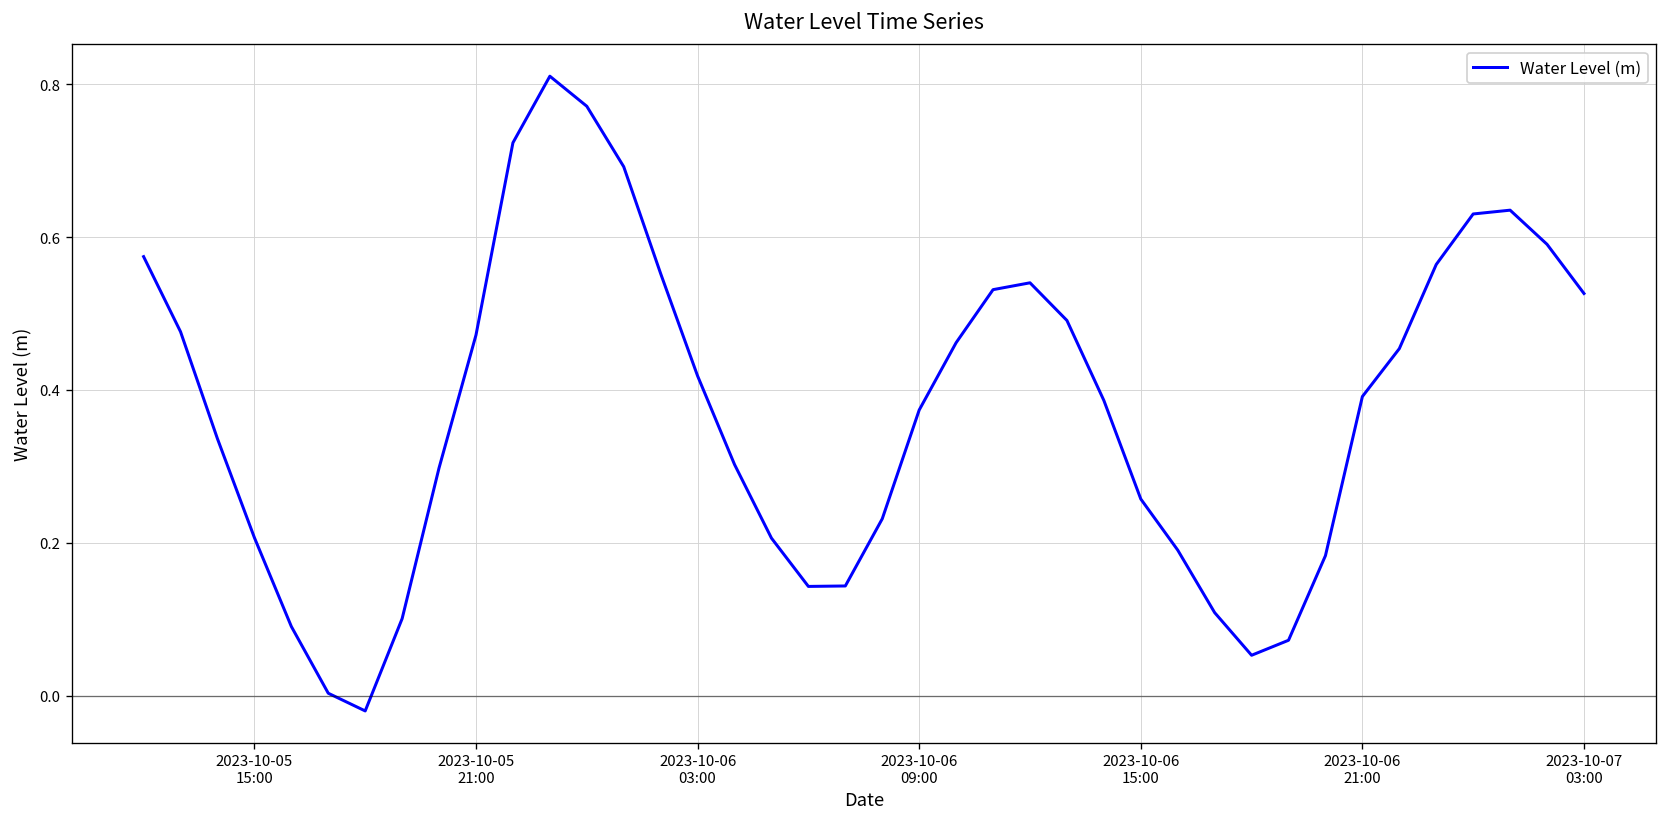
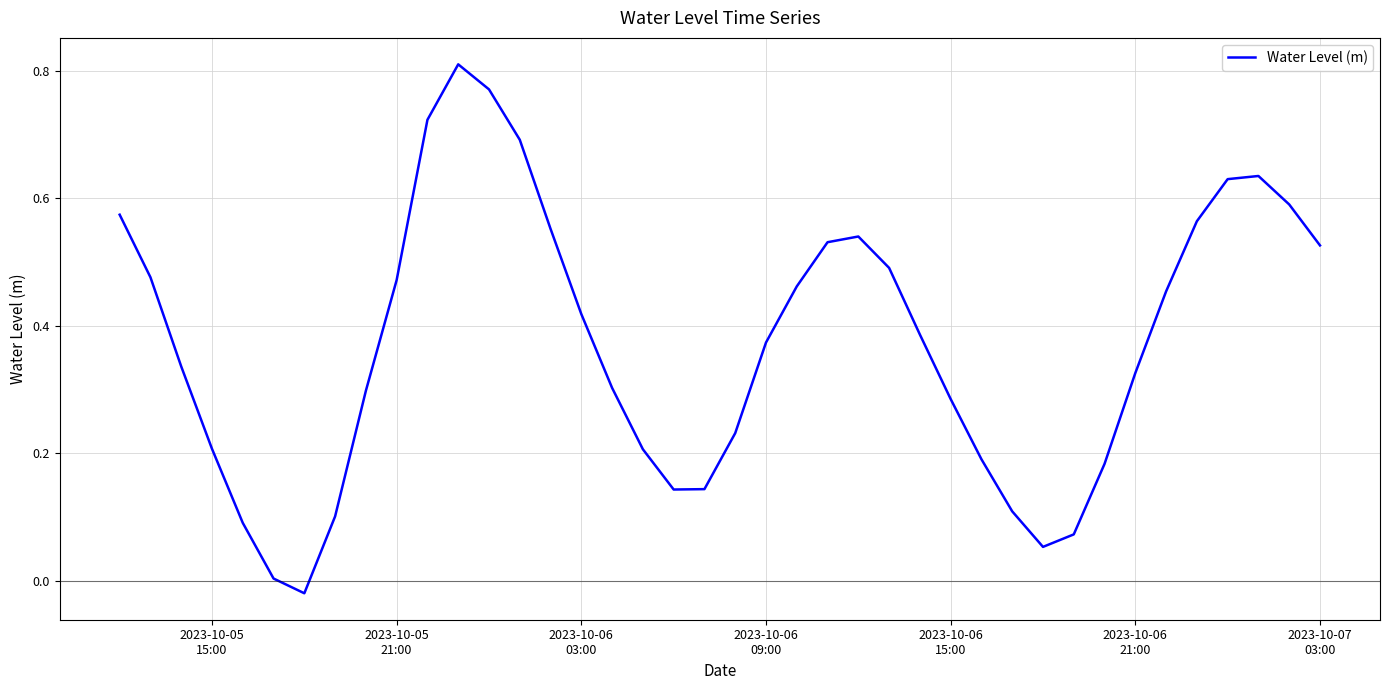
2023-10-06 15:00: 0.26 -> 0.28
2023-10-06 21:00: 0.39 -> 0.33
